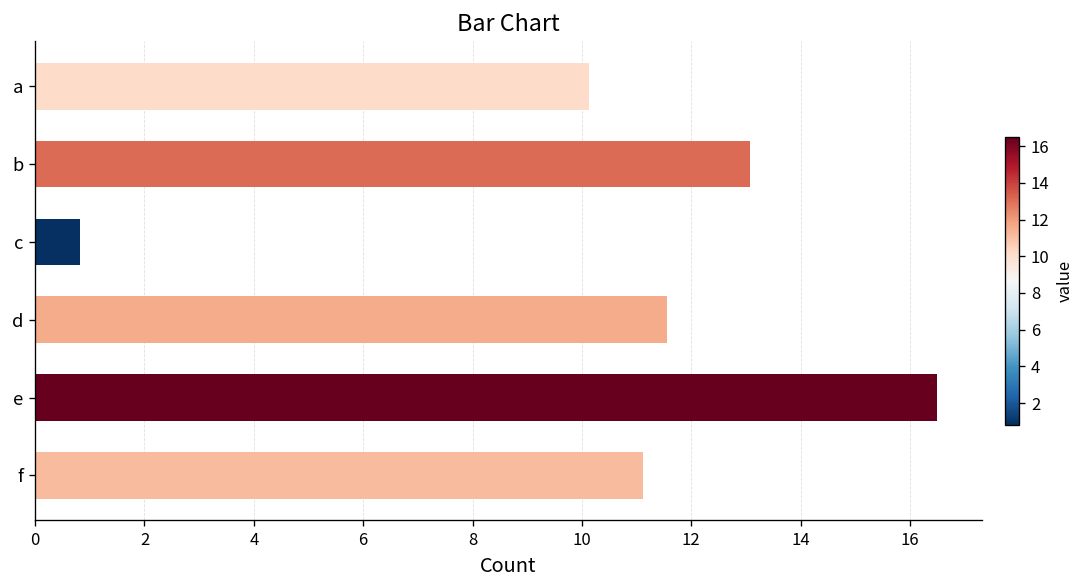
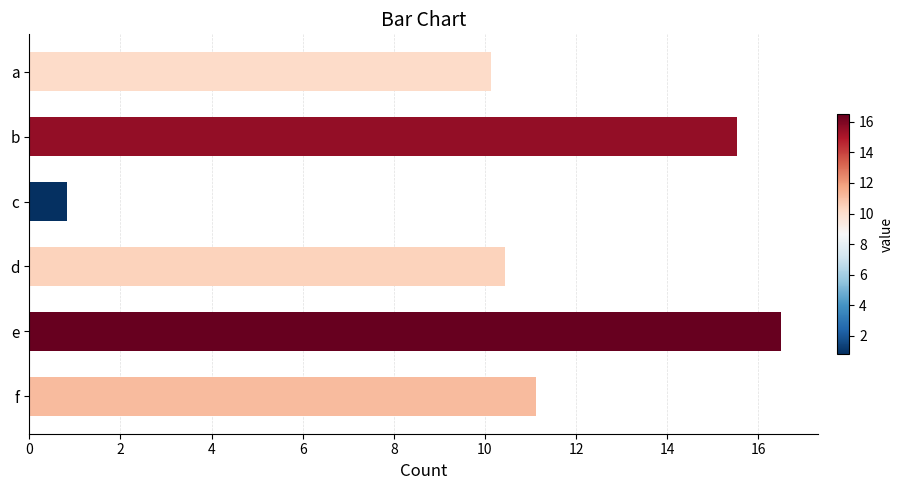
b: 13.1 -> 15.5
d: 11.6 -> 10.5
